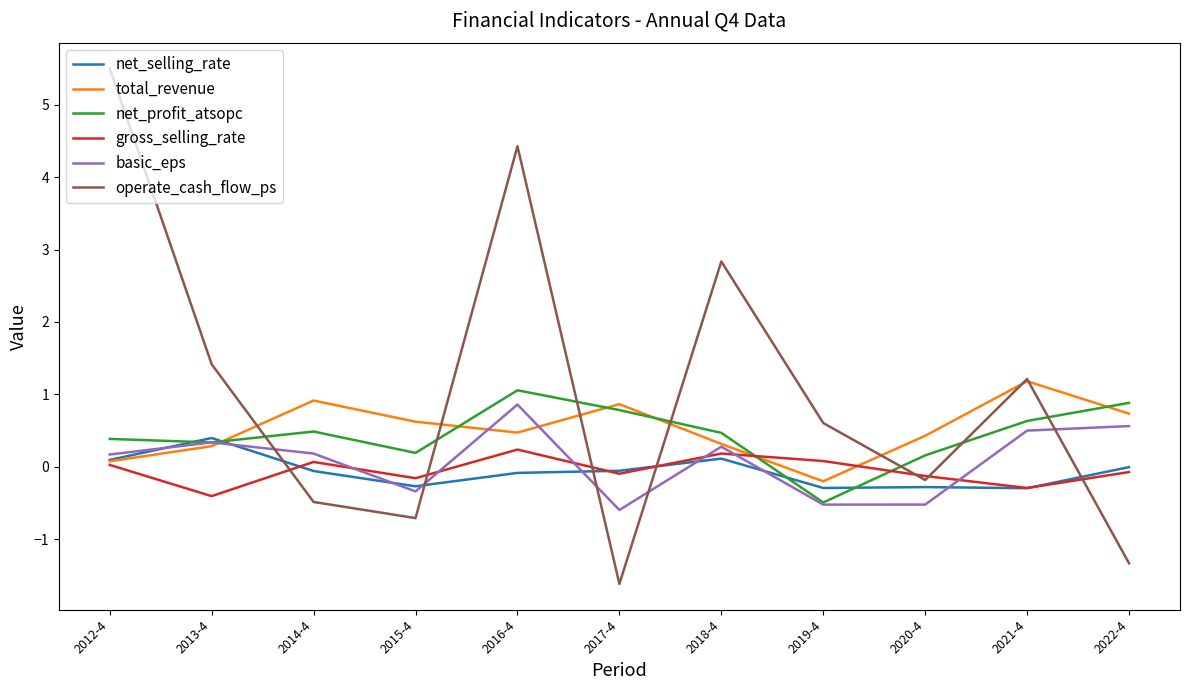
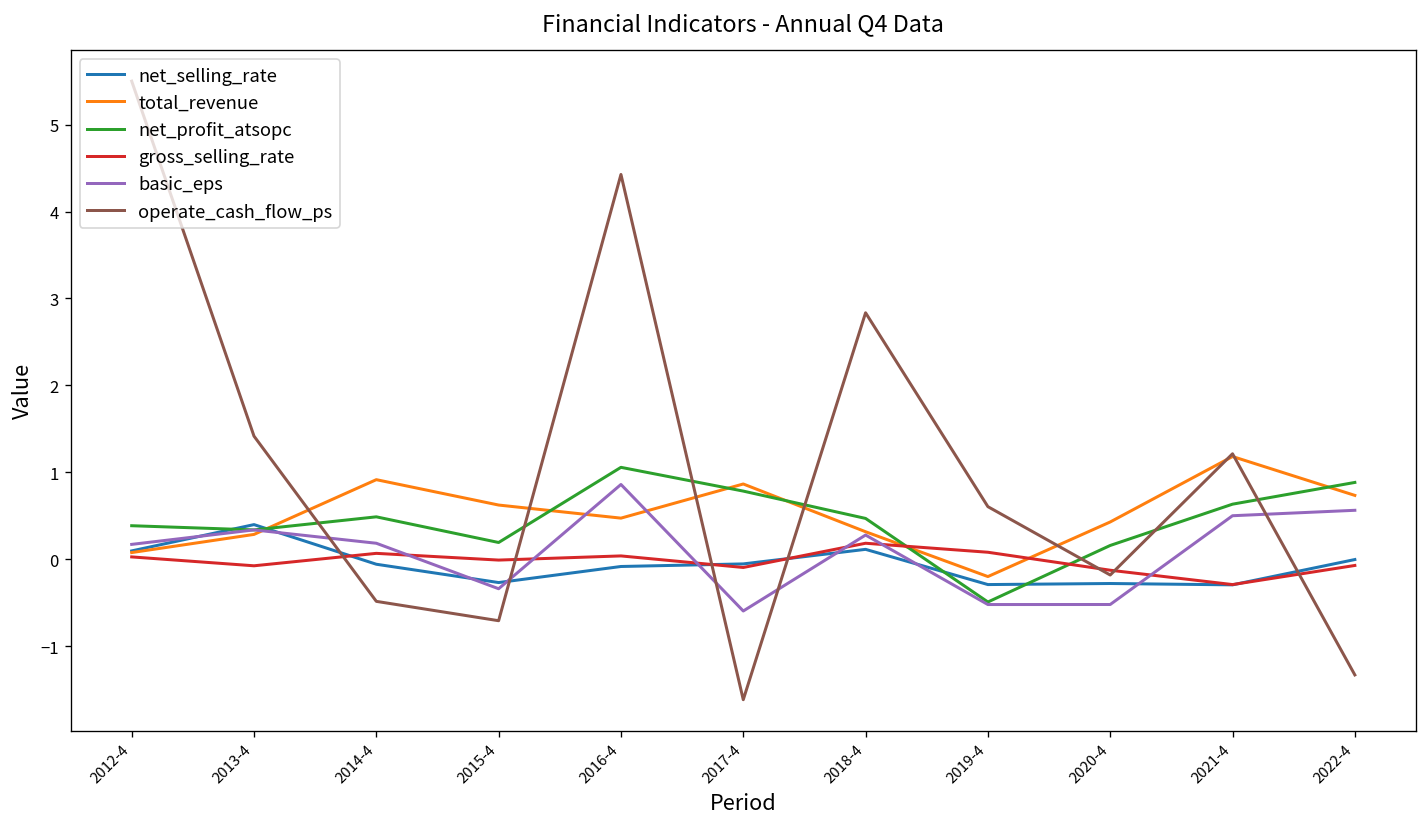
gross_selling_rate, 2013-4: -0.4 -> -0.1
gross_selling_rate, 2015-4: -0.2 -> 0.0
gross_selling_rate, 2016-4: 0.2 -> 0.0
